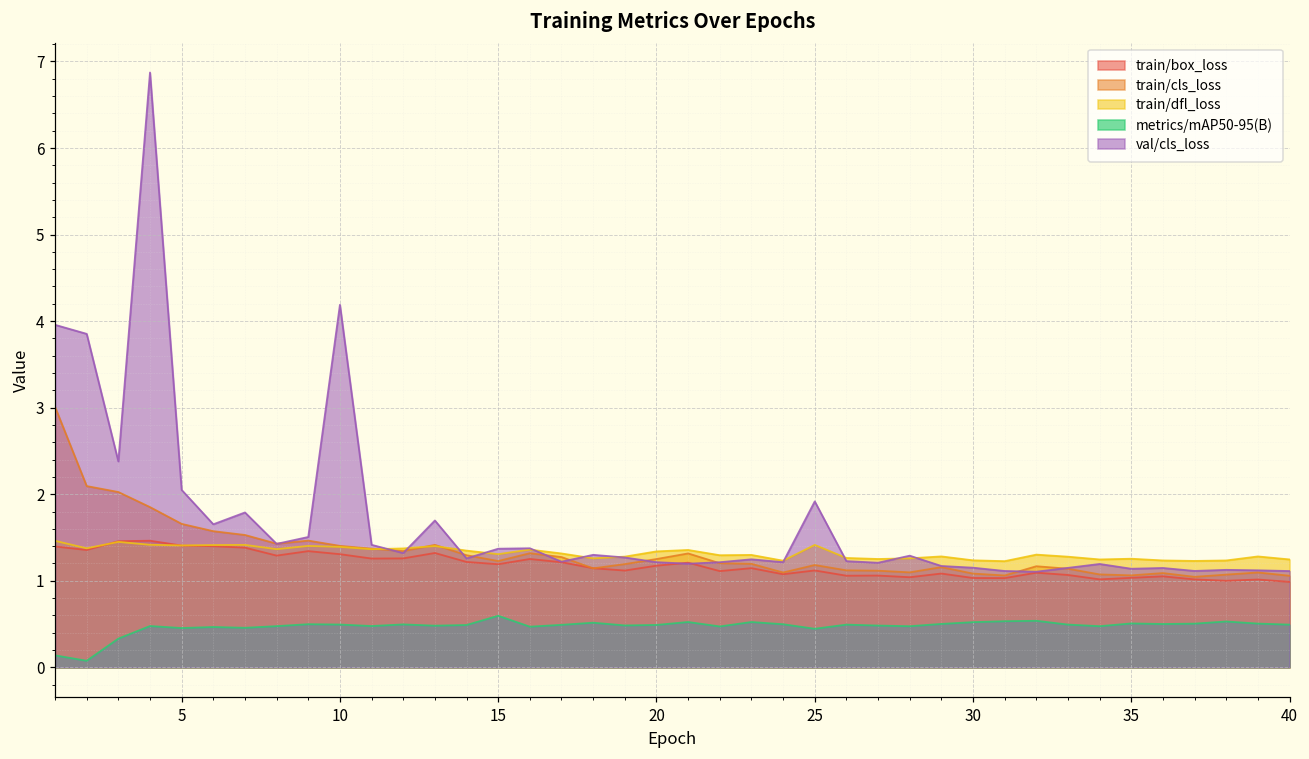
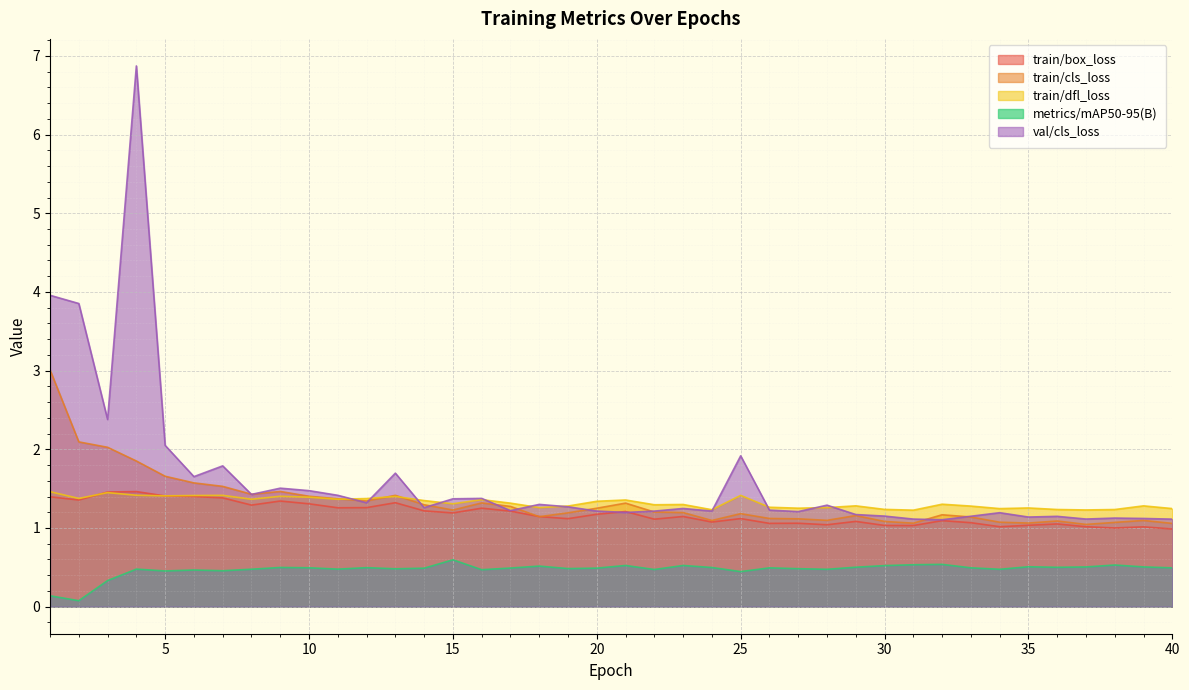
val/cls_loss, 10: 4.2 -> 1.5
